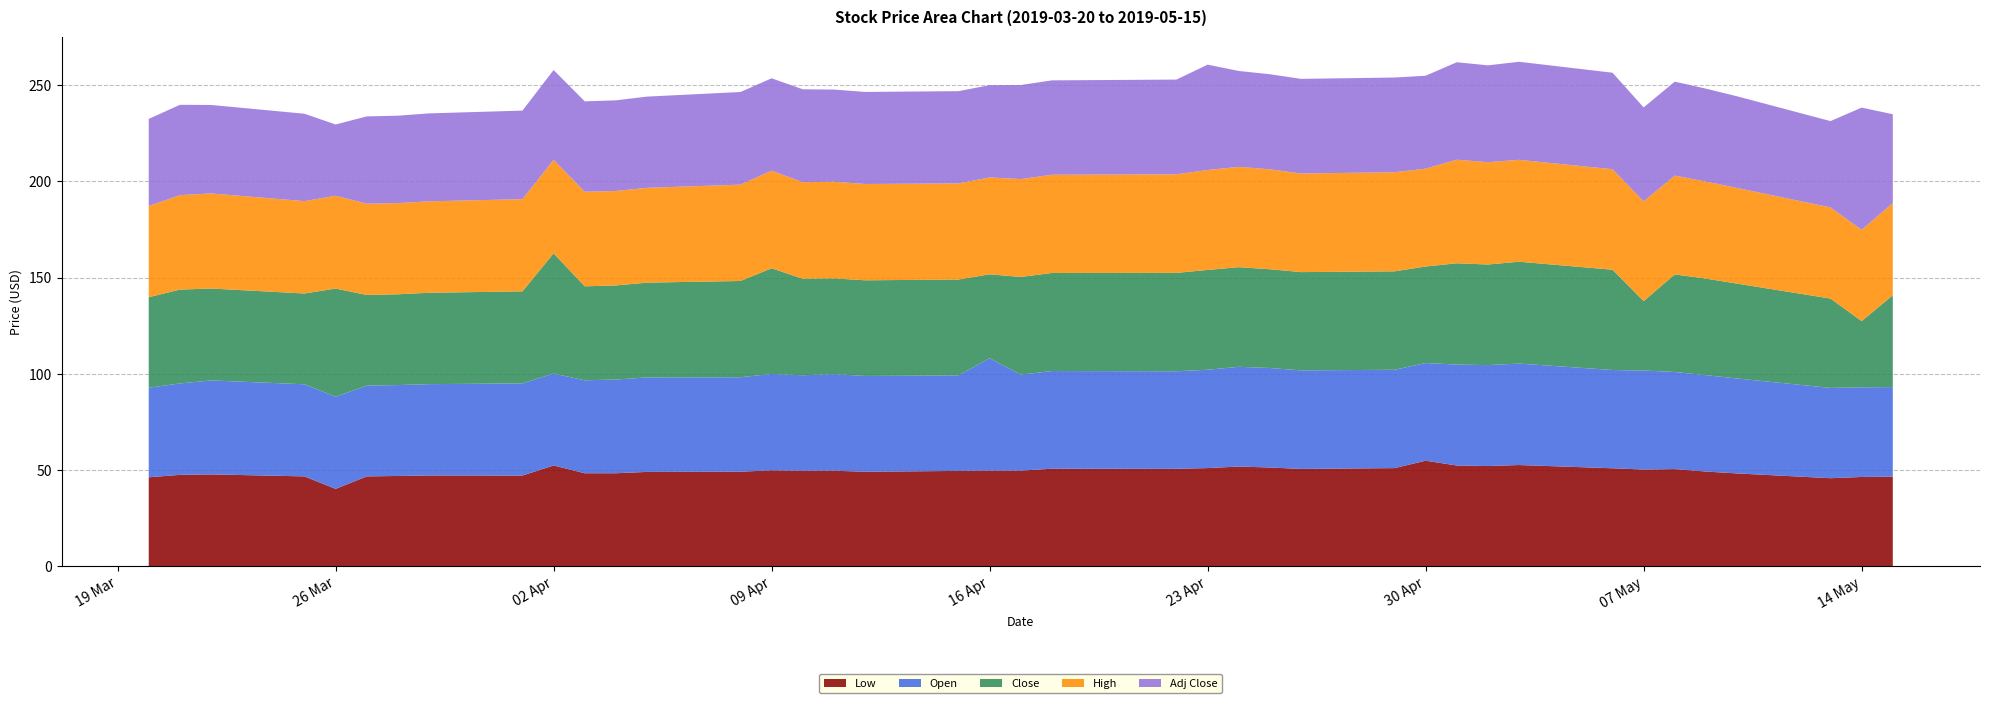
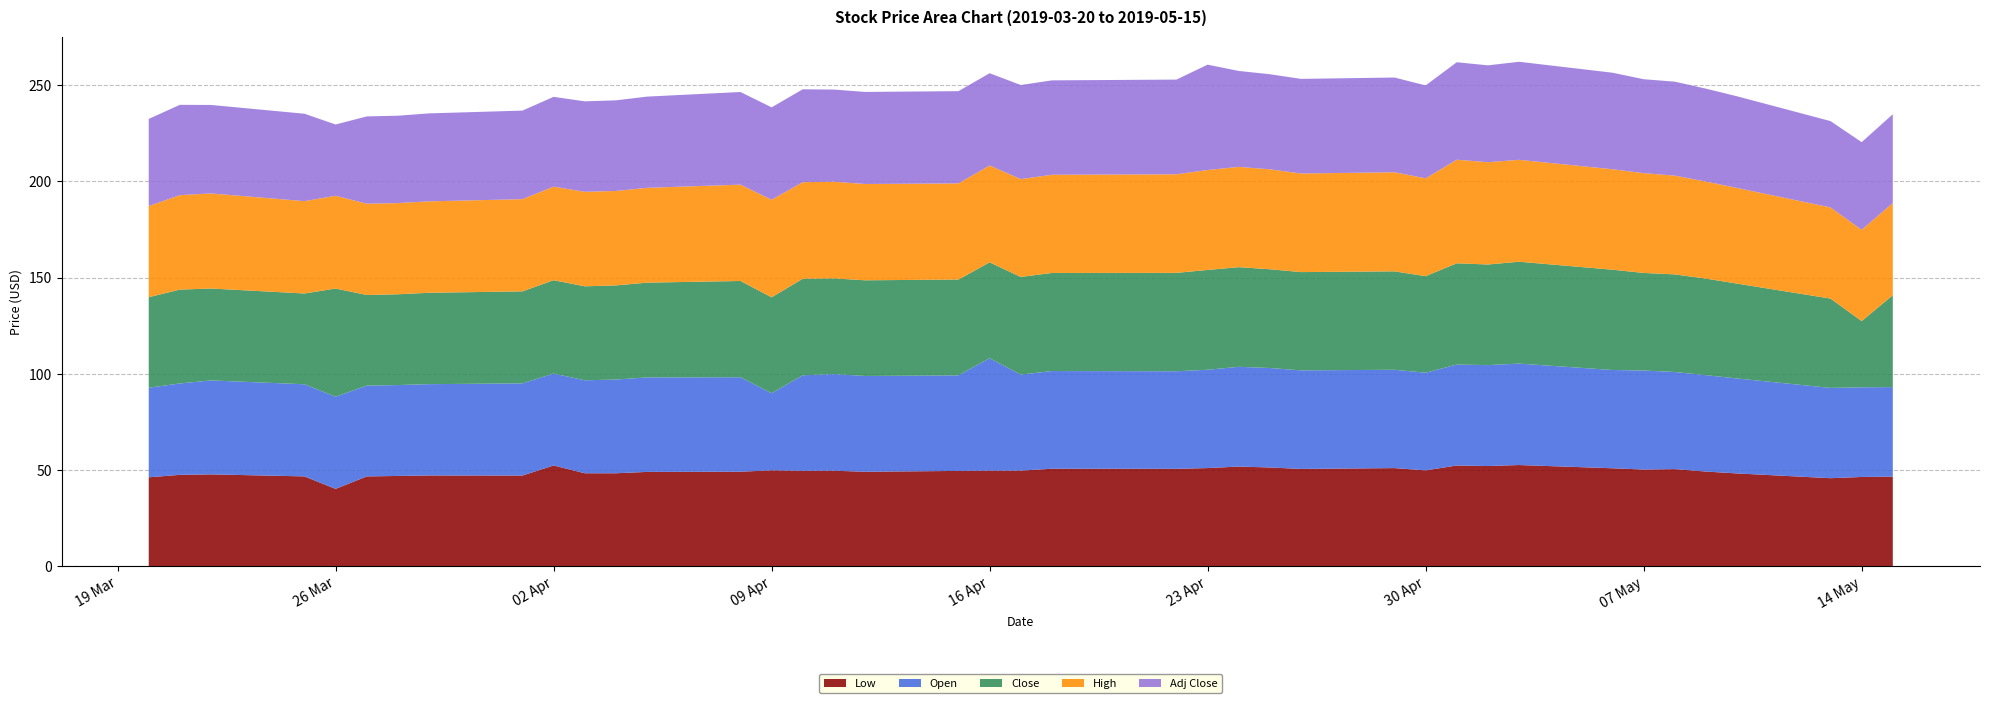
Close, 02 Apr: 62 -> 49
Open, 09 Apr: 50 -> 40
Close, 09 Apr: 55 -> 50
Close, 16 Apr: 44 -> 50
Low, 30 Apr: 55 -> 50
Close, 07 May: 36 -> 51
Adj Close, 14 May: 64 -> 46
